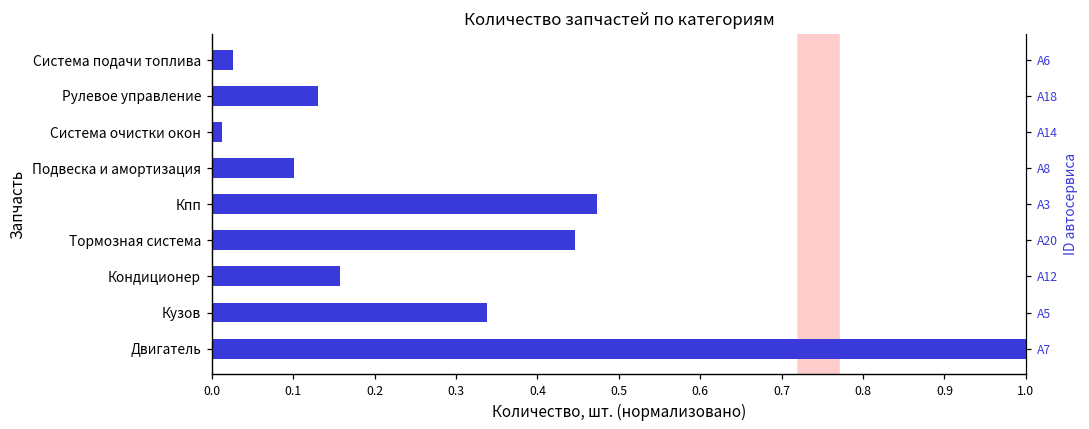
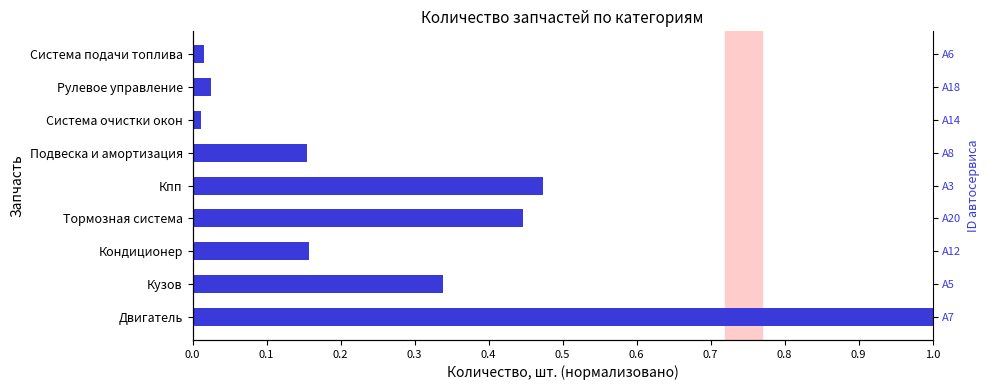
Система подачи топлива: 0.03 -> 0.02
Рулевое управление: 0.13 -> 0.03
Подвеска и амортизация: 0.10 -> 0.15
